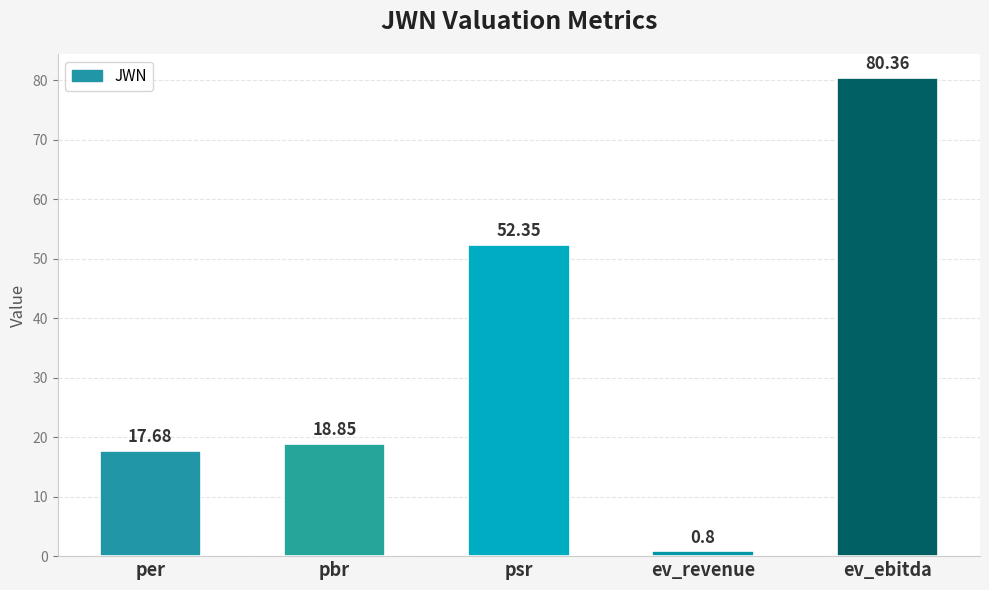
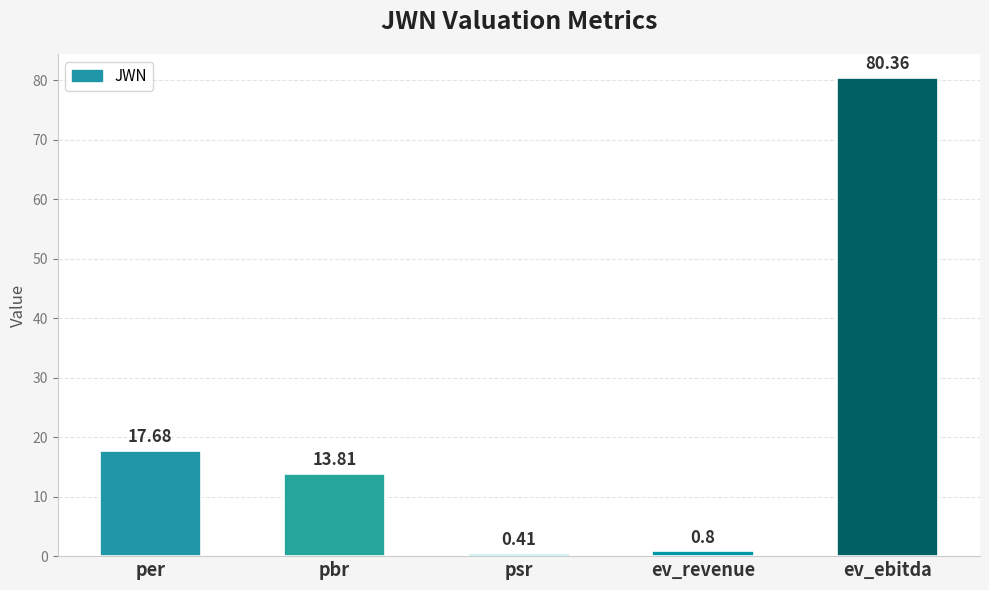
pbr: 18.85 -> 13.81
psr: 52.35 -> 0.41
